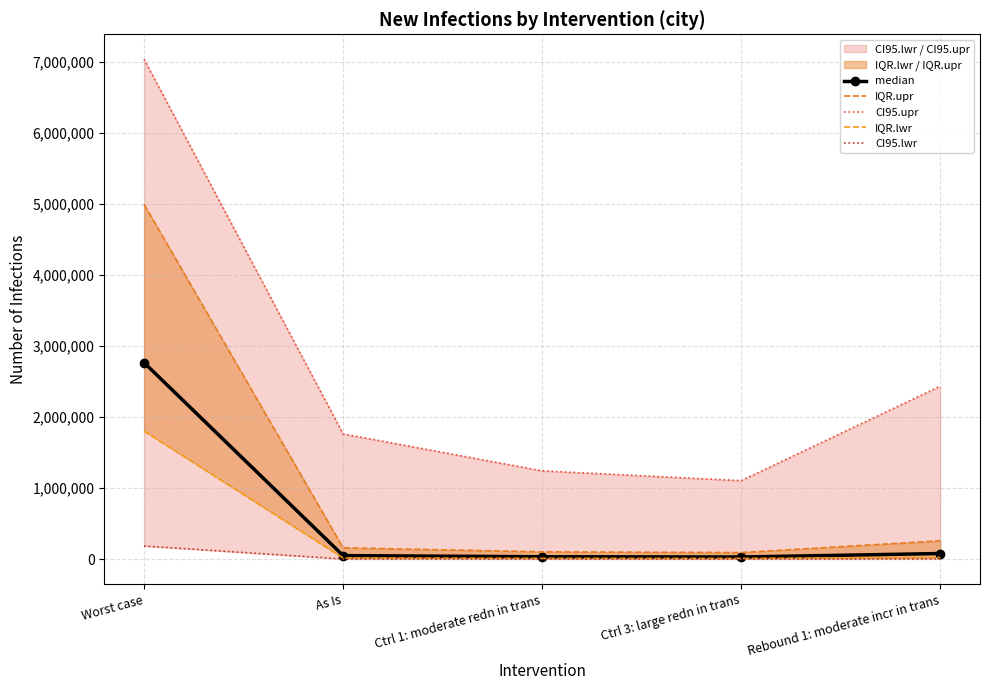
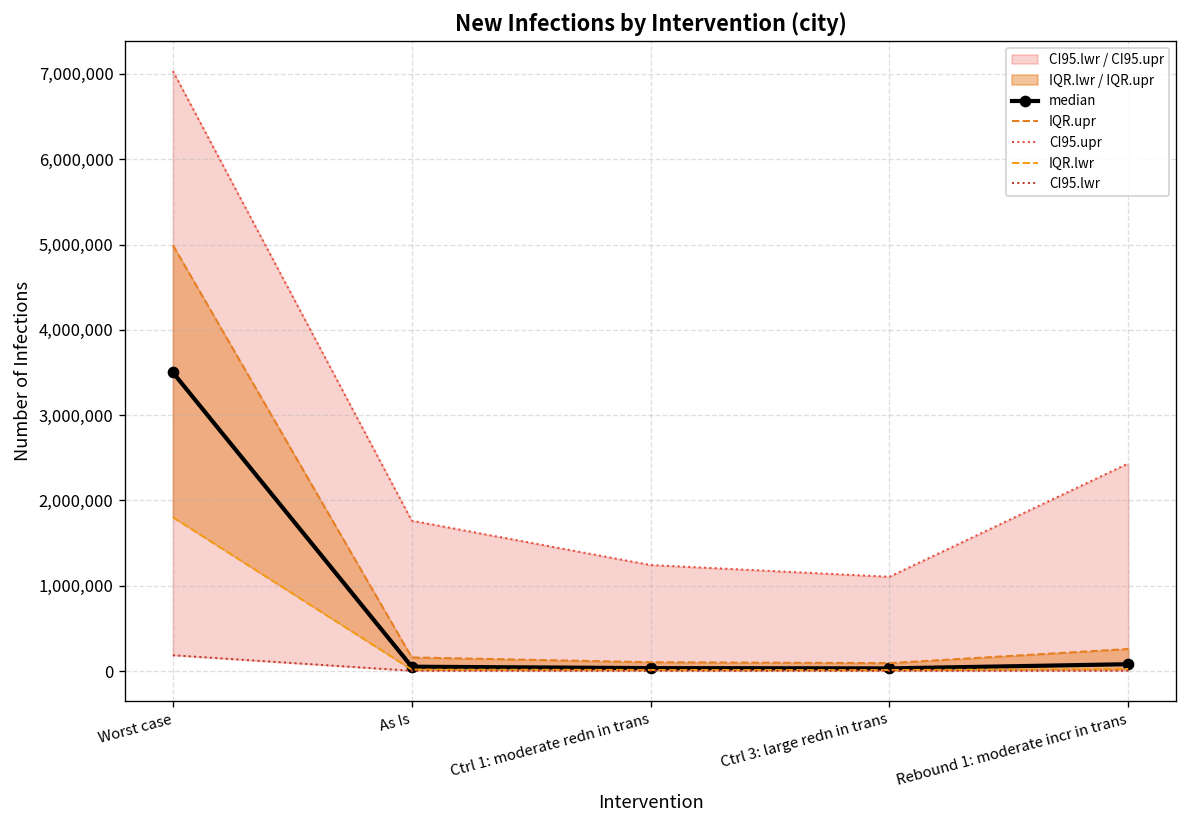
median, Worst case: 2,800,000 -> 3,500,000
